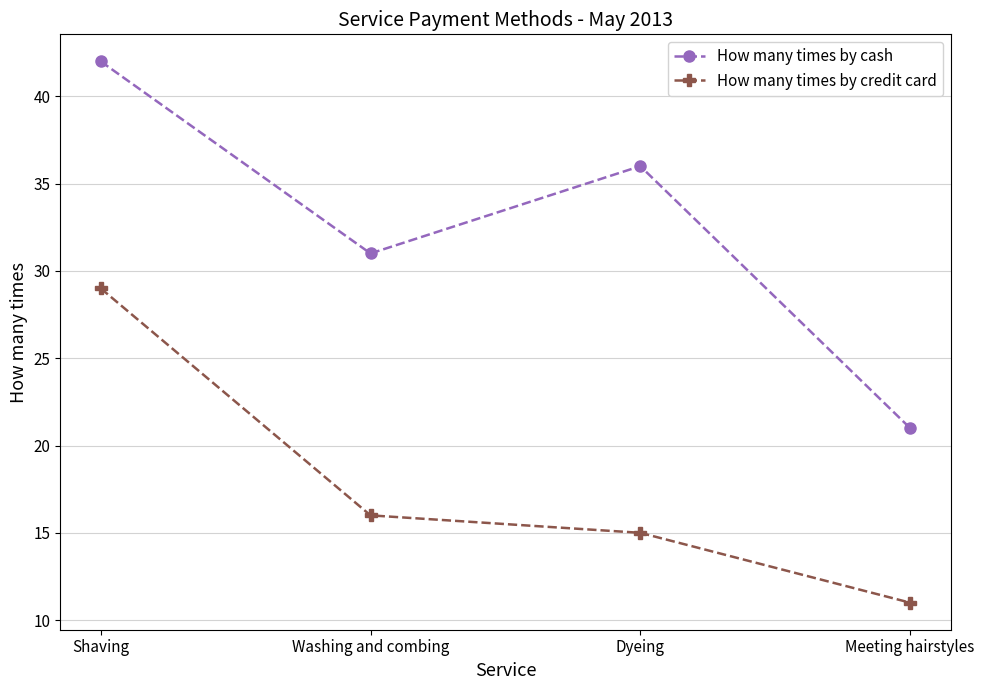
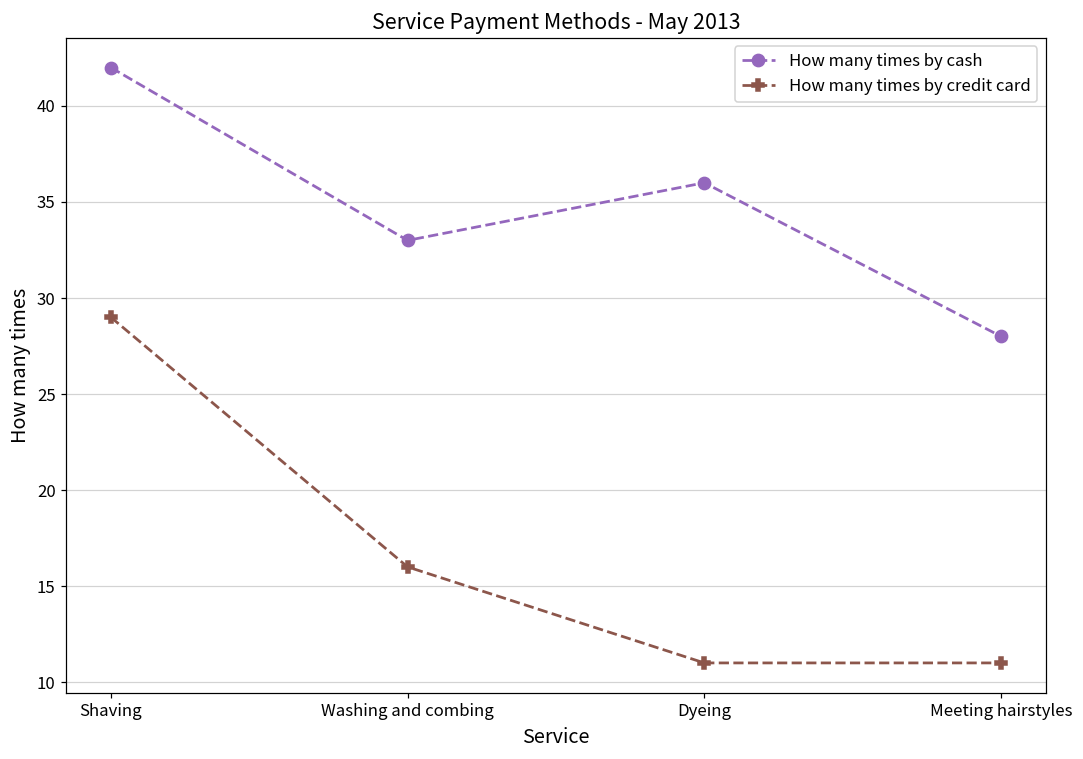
How many times by cash, Washing and combing: 31 -> 33
How many times by credit card, Dyeing: 15 -> 11
How many times by cash, Meeting hairstyles: 21 -> 28
